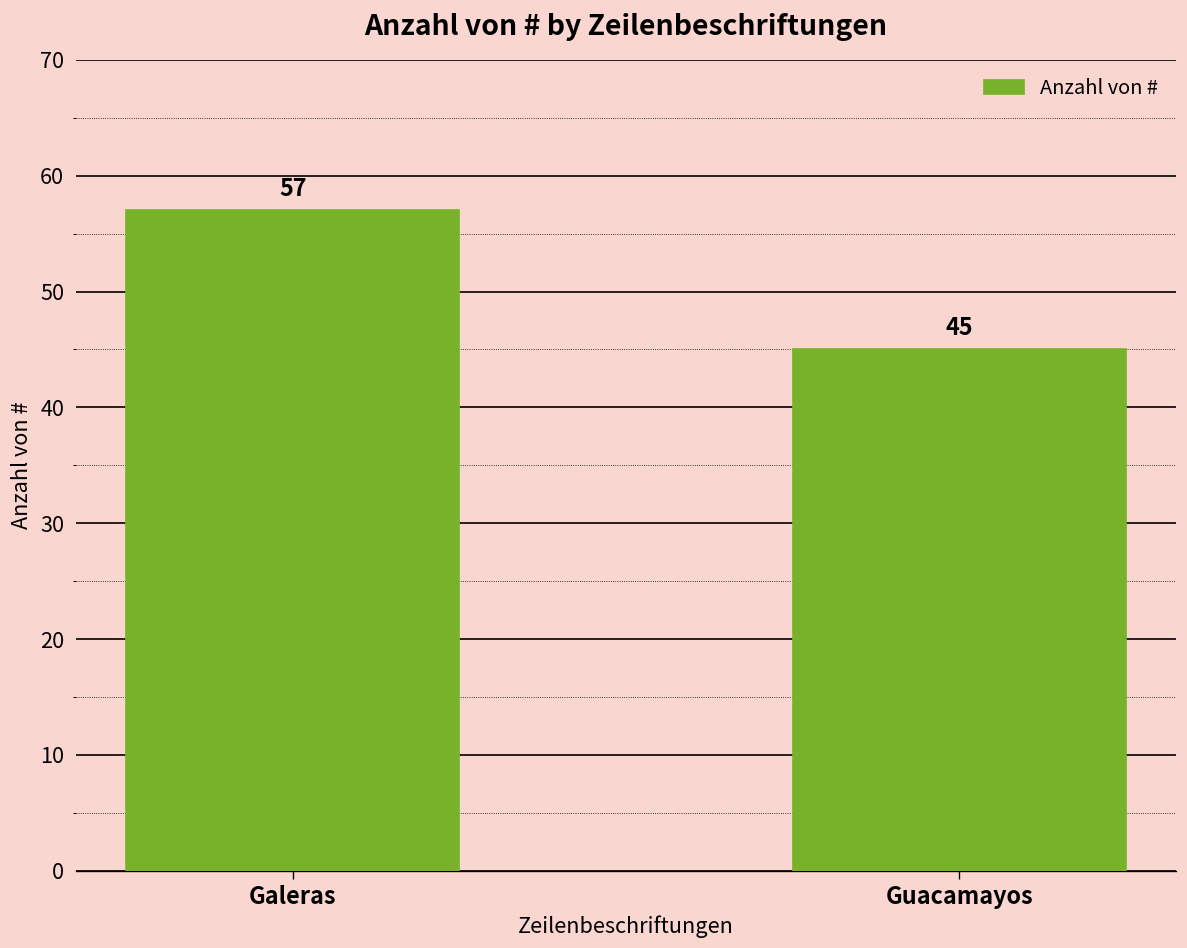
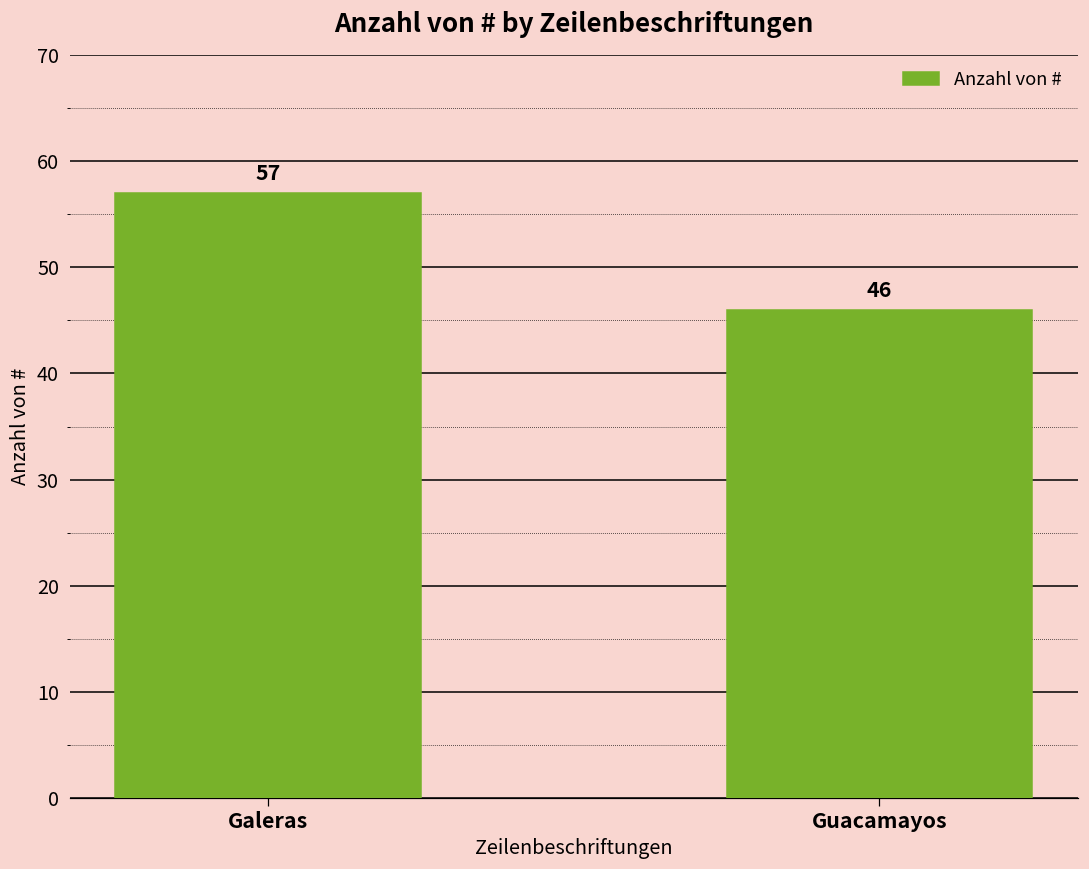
Guacamayos: 45 -> 46
